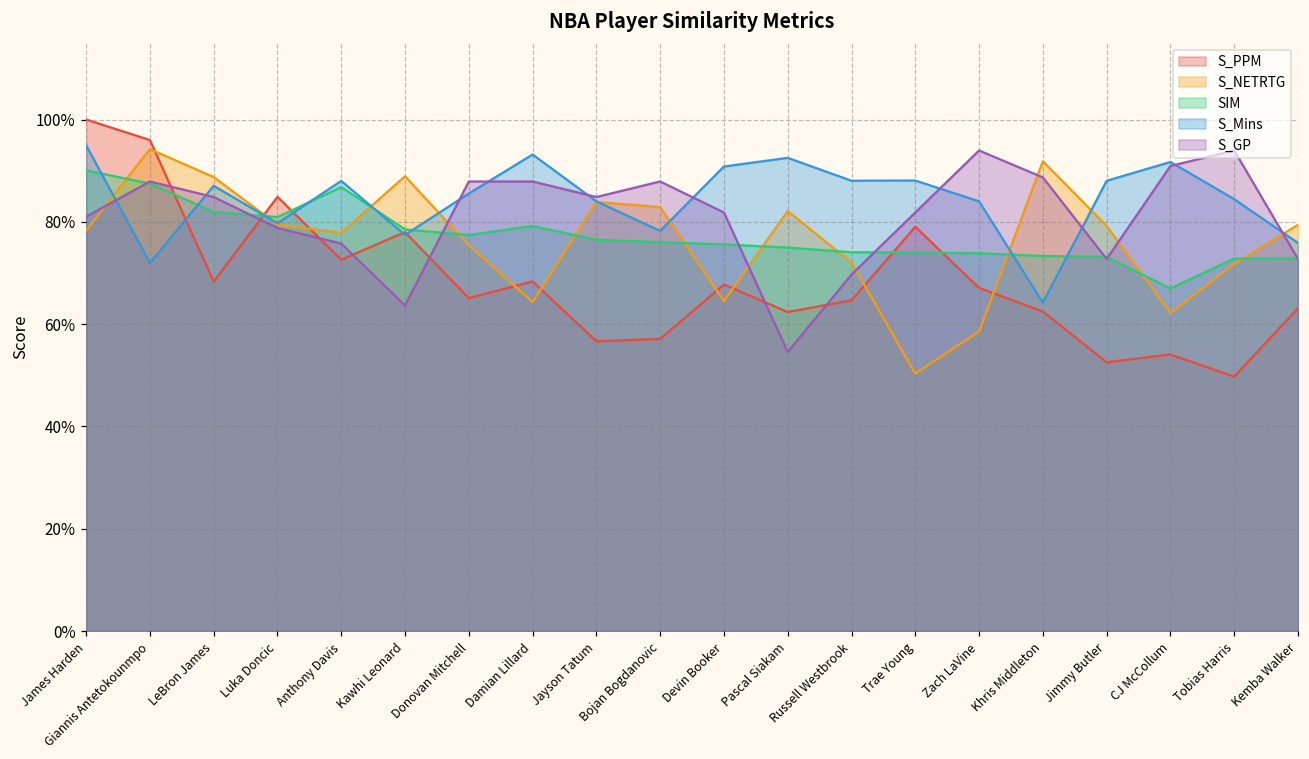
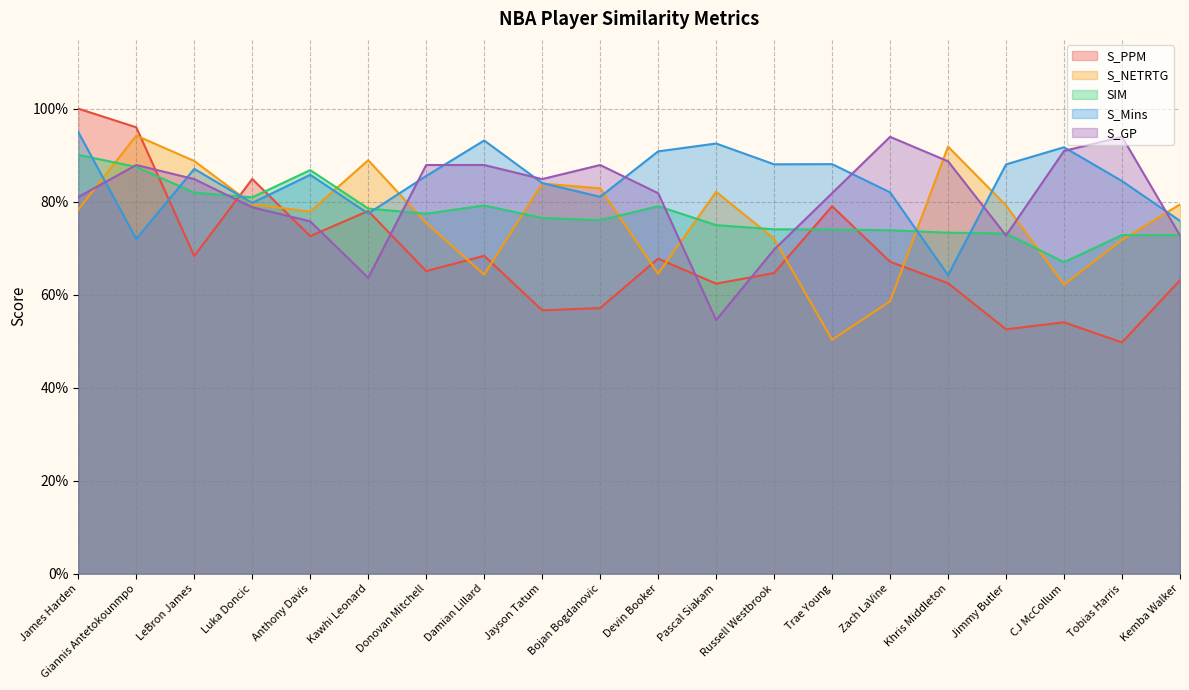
S_Mins, Anthony Davis: 88% -> 86%
S_Mins, Bojan Bogdanovic: 78% -> 81%
SIM, Devin Booker: 76% -> 79%
S_Mins, Zach LaVine: 84% -> 82%
